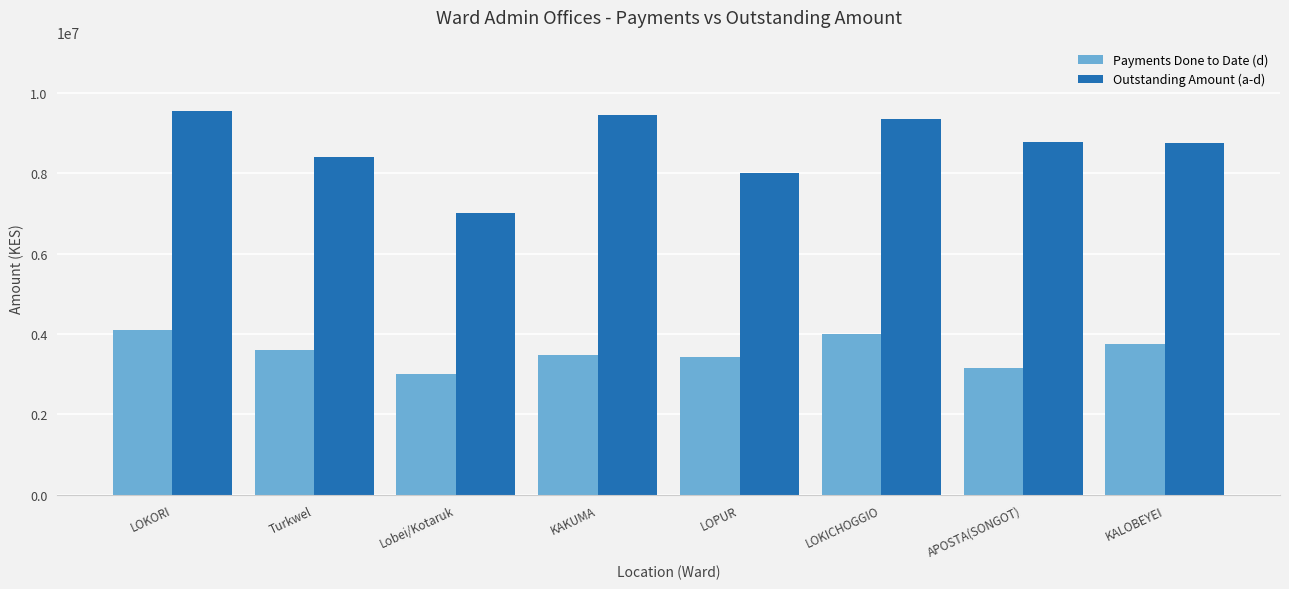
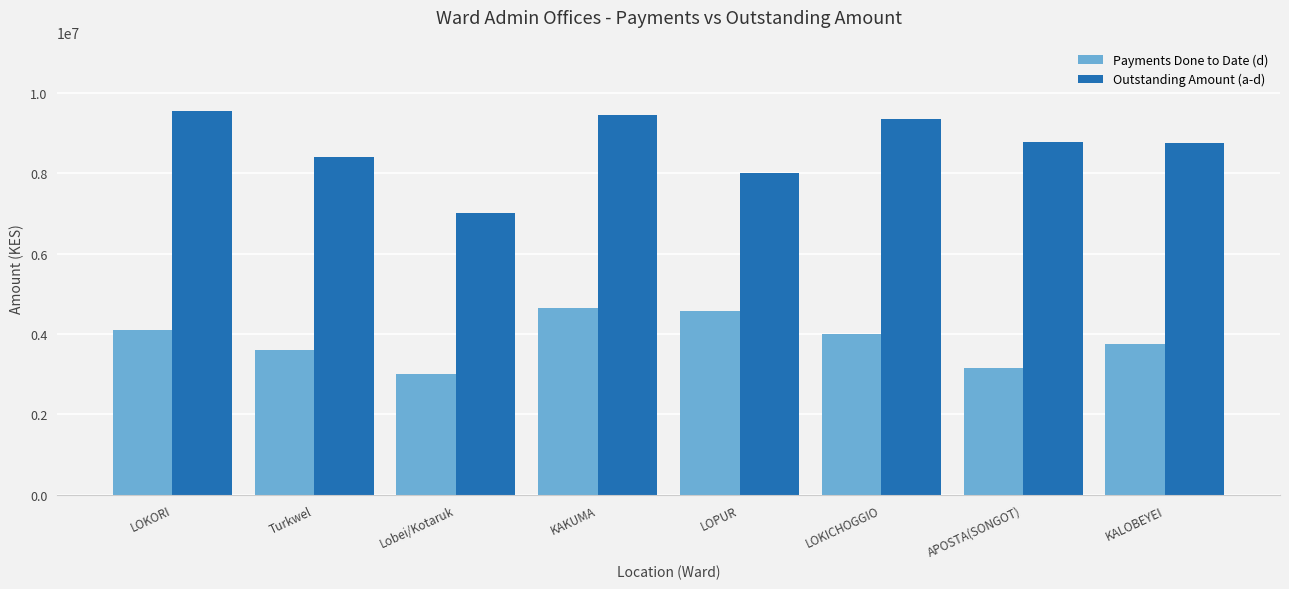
Payments Done to Date (d), KAKUMA: 3500000 -> 4700000
Payments Done to Date (d), LOPUR: 3400000 -> 4600000
